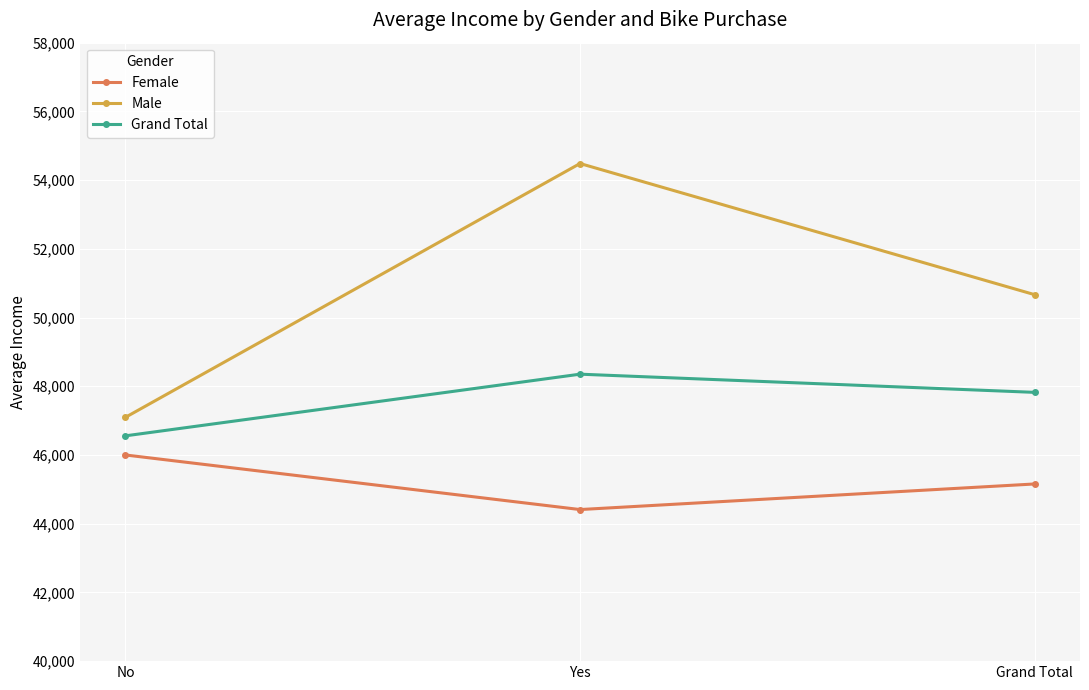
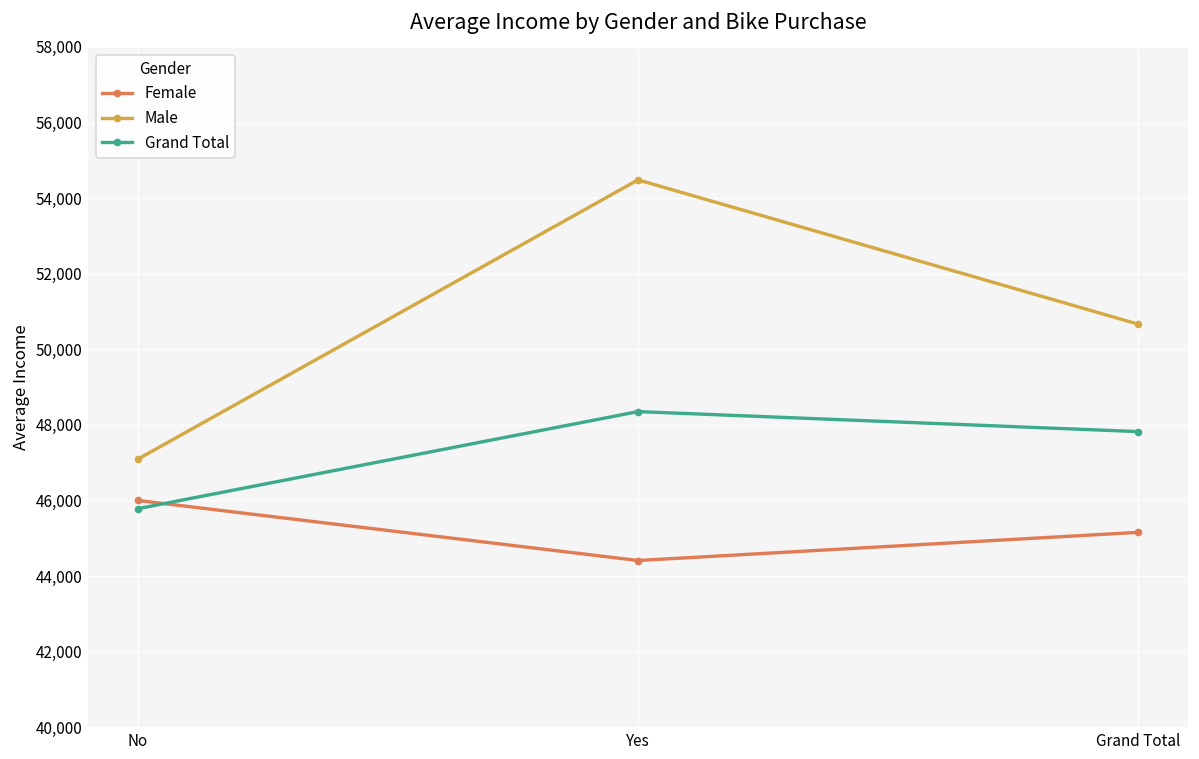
Grand Total, No: 46,600 -> 45,800
